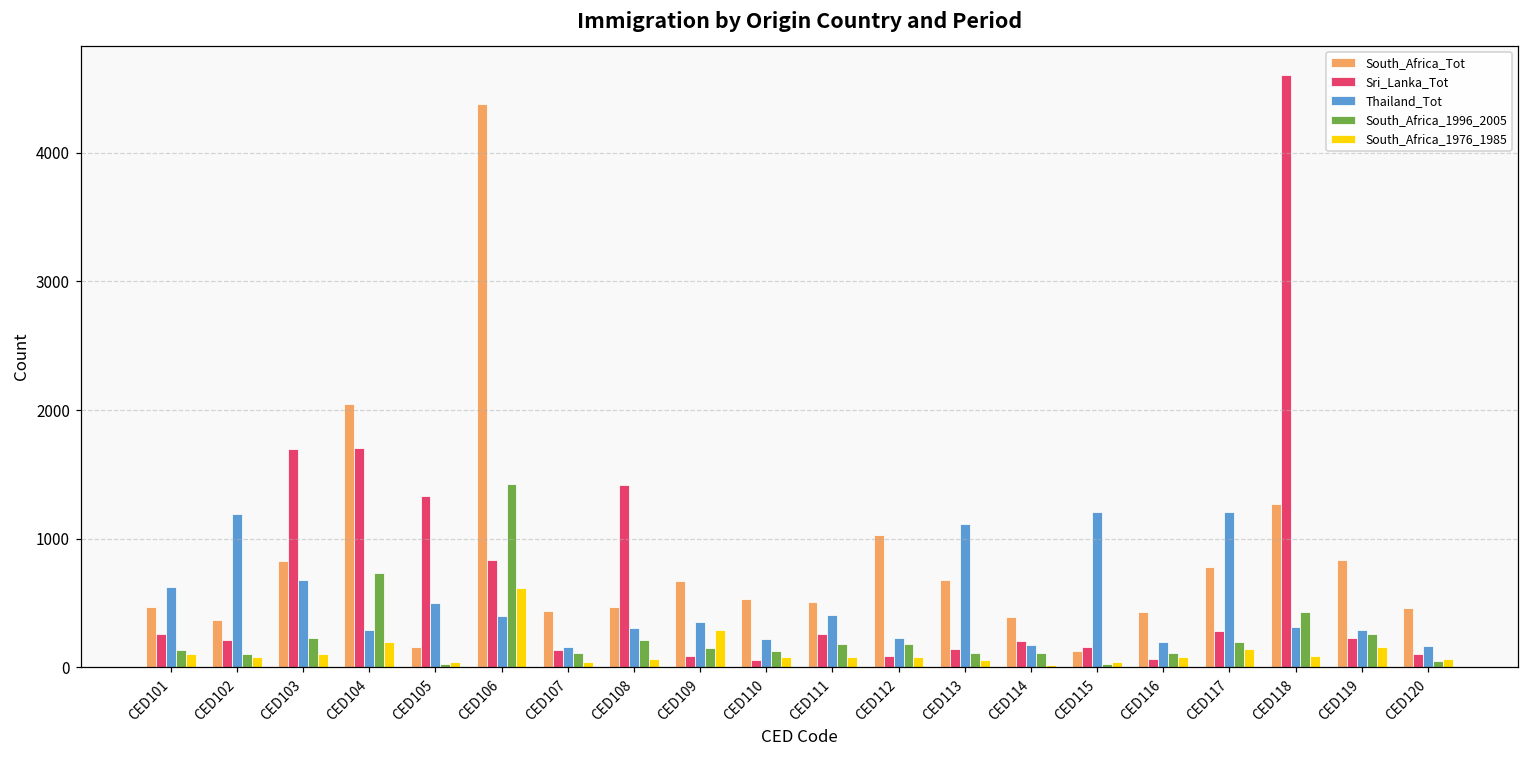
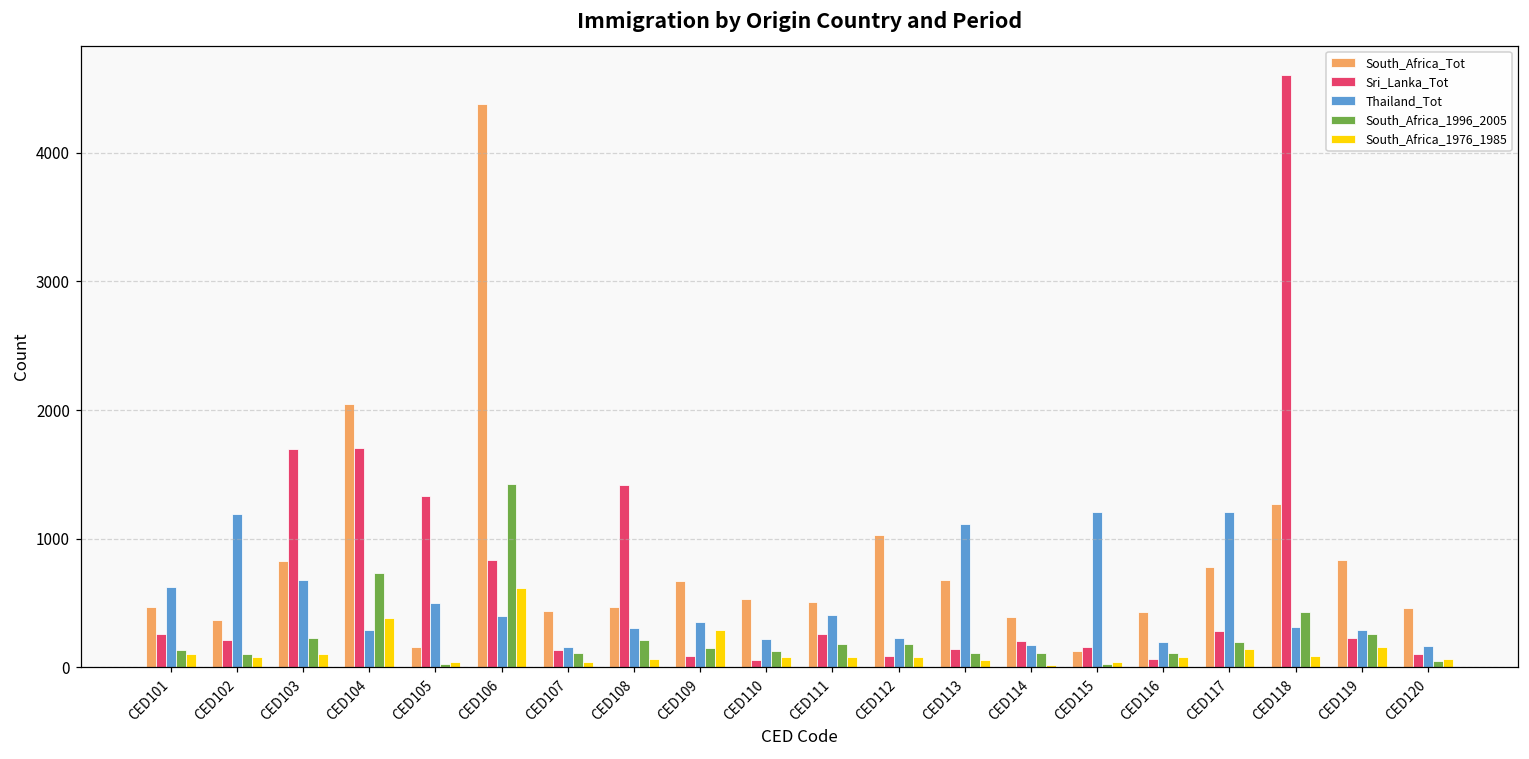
South_Africa_1976_1985, CED104: 200 -> 390
